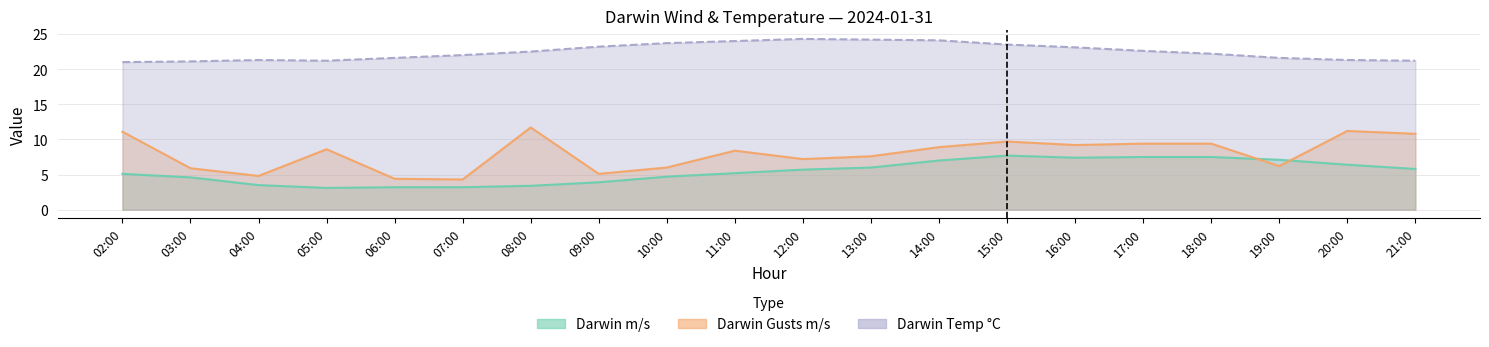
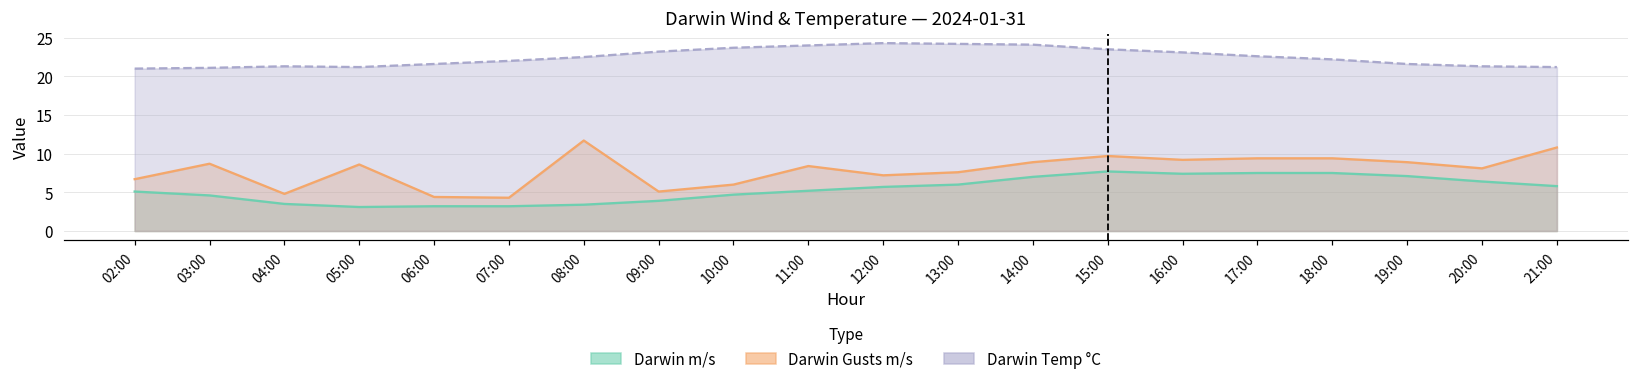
Darwin Gusts m/s, 02:00: 11 -> 7
Darwin Gusts m/s, 03:00: 6 -> 9
Darwin Gusts m/s, 19:00: 6 -> 9
Darwin Gusts m/s, 20:00: 11 -> 8
